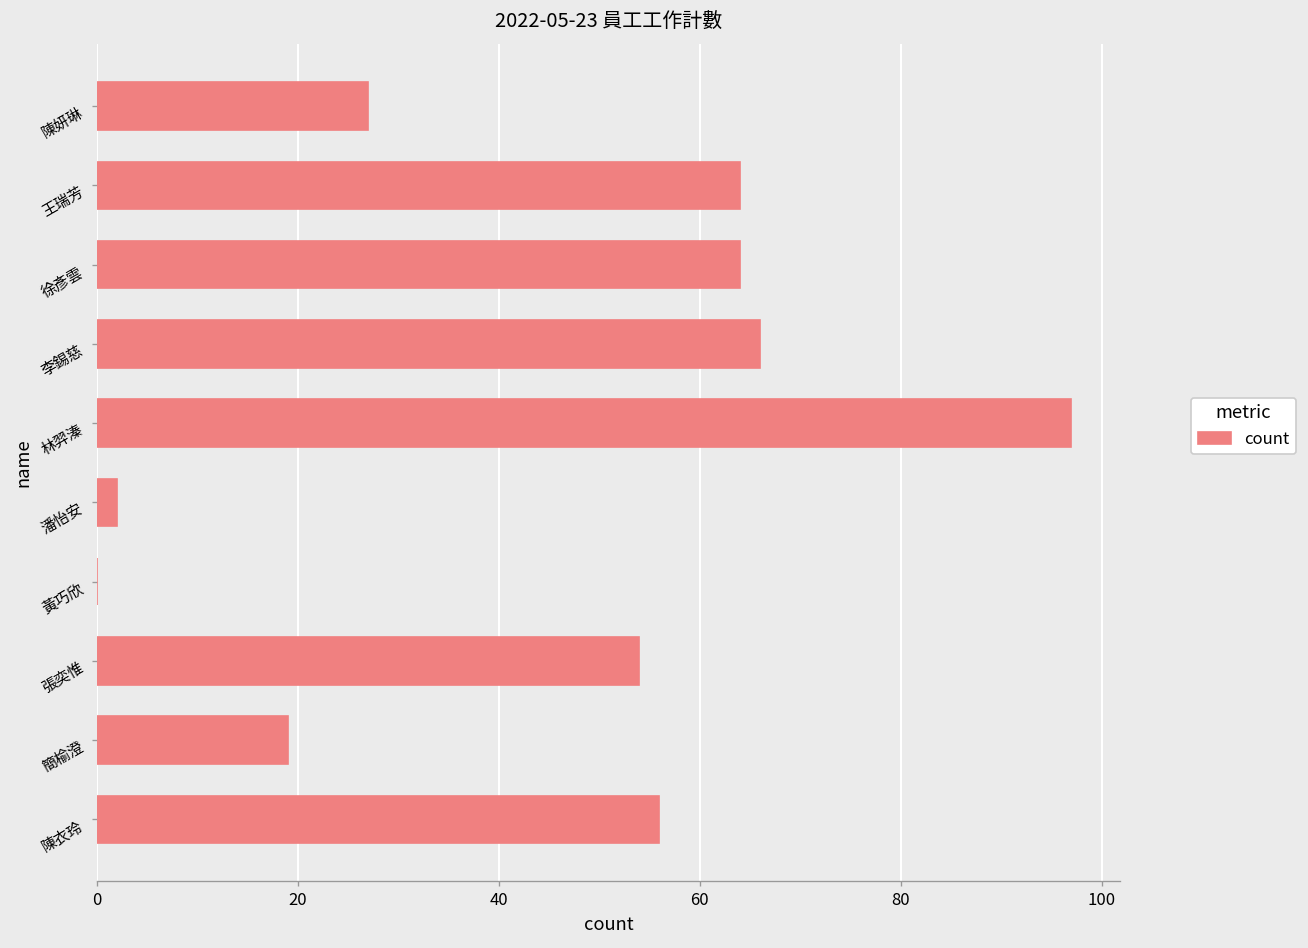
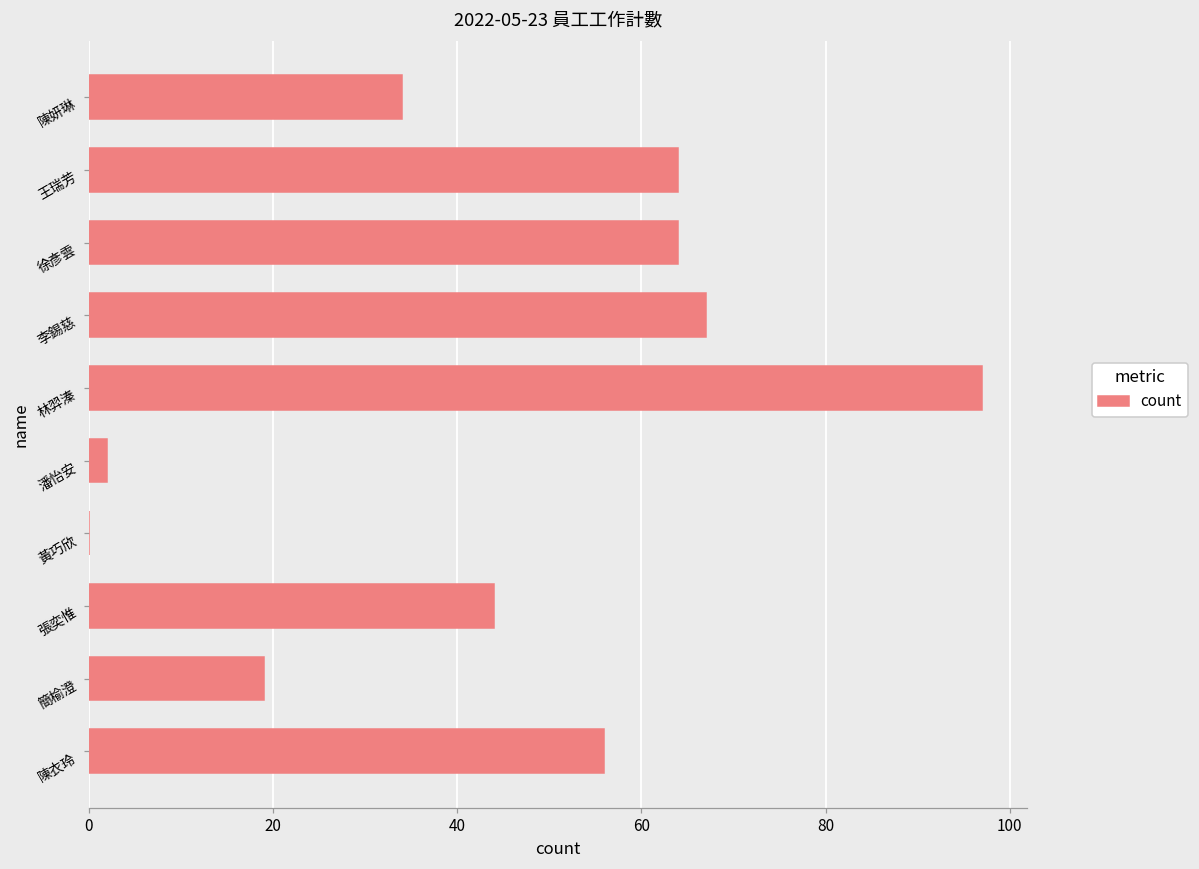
陳妍琳: 27 -> 34
李錫慈: 66 -> 67
張奕惟: 54 -> 44
